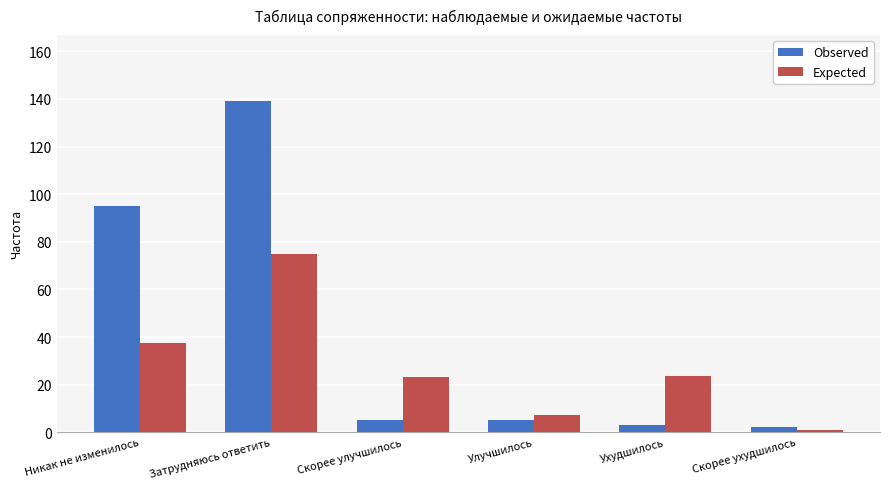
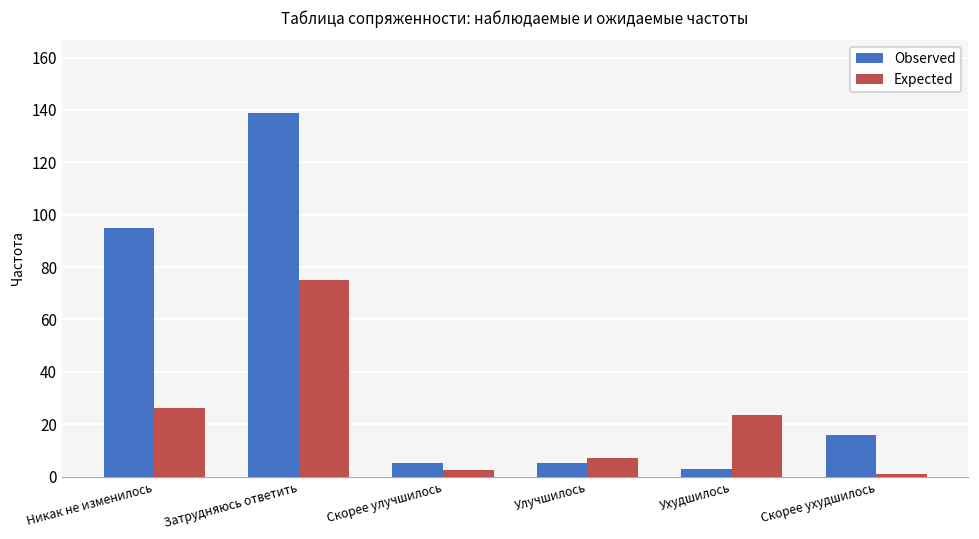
Expected, Никак не изменилось: 38 -> 26
Expected, Скорее улучшилось: 23 -> 3
Observed, Скорее ухудшилось: 2 -> 16
